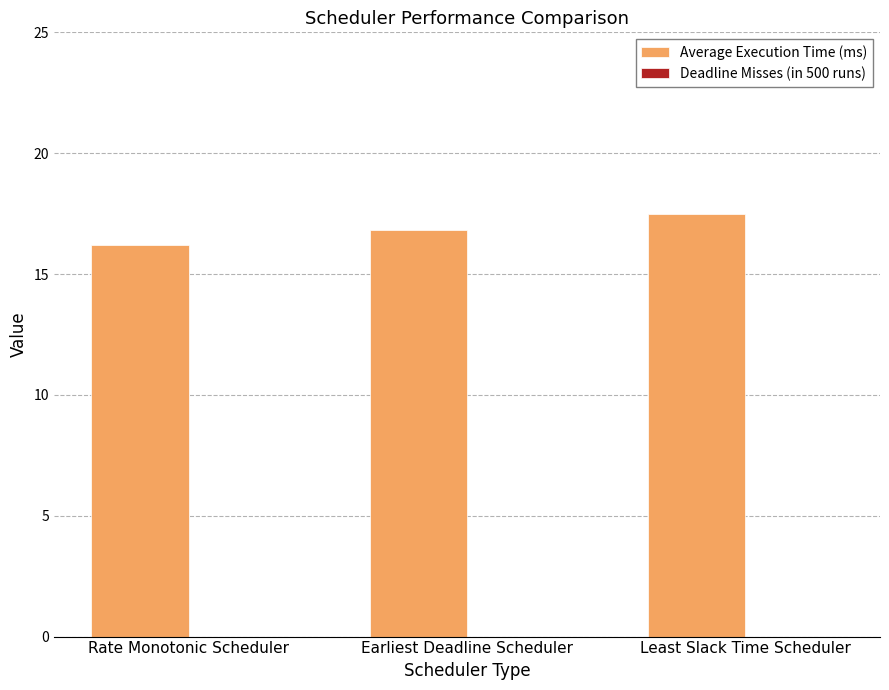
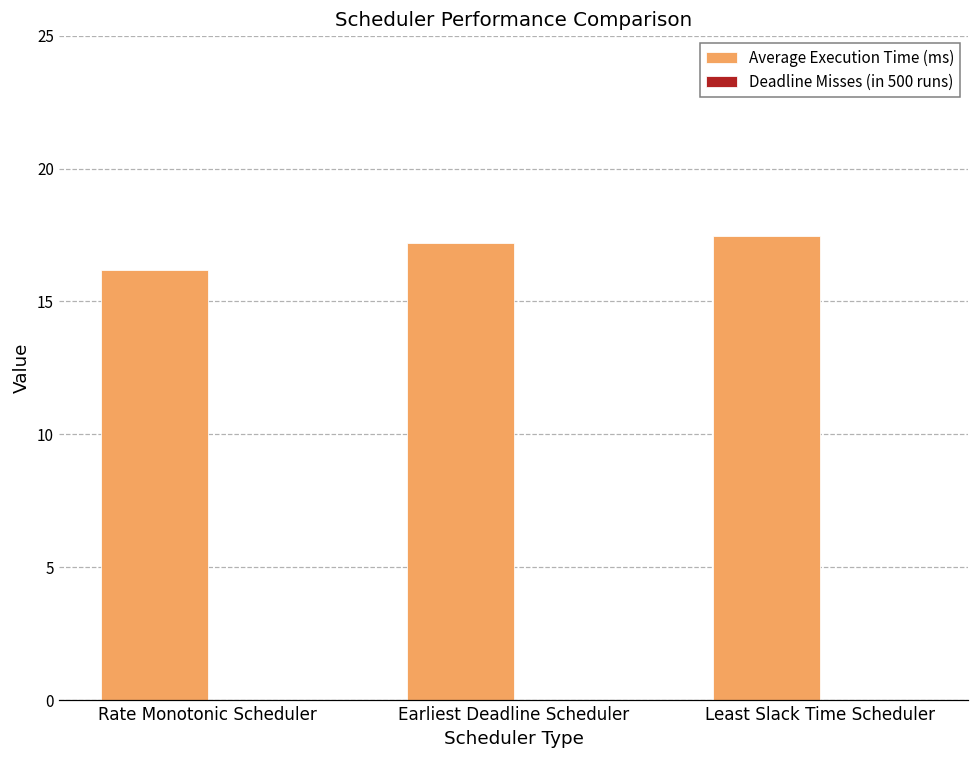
Average Execution Time (ms), Earliest Deadline Scheduler: 16.8 -> 17.2
